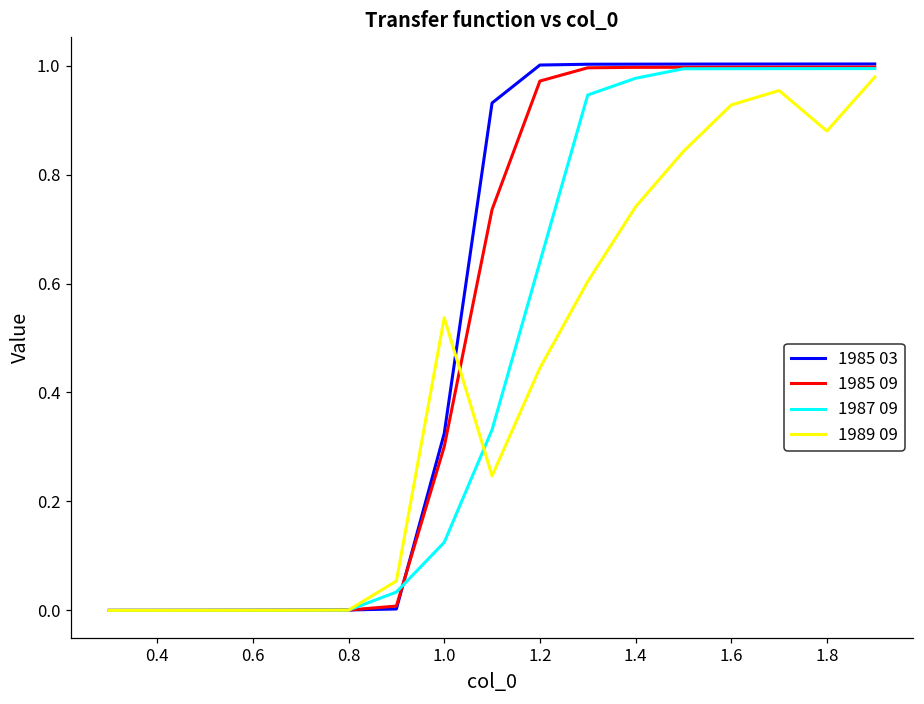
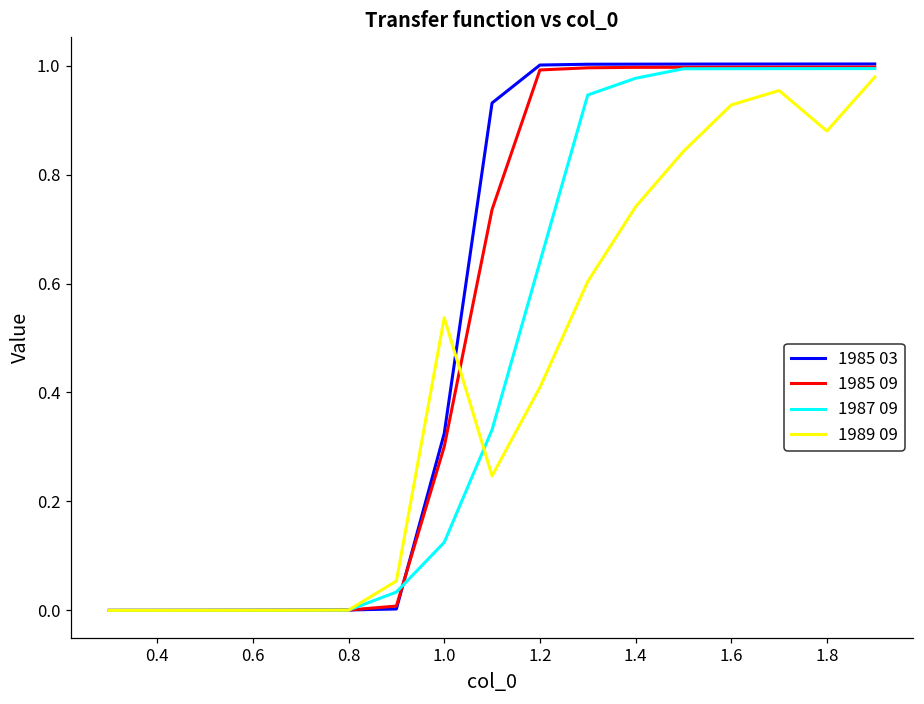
1985 09, 1.2: 0.97 -> 0.99
1989 09, 1.2: 0.44 -> 0.41
